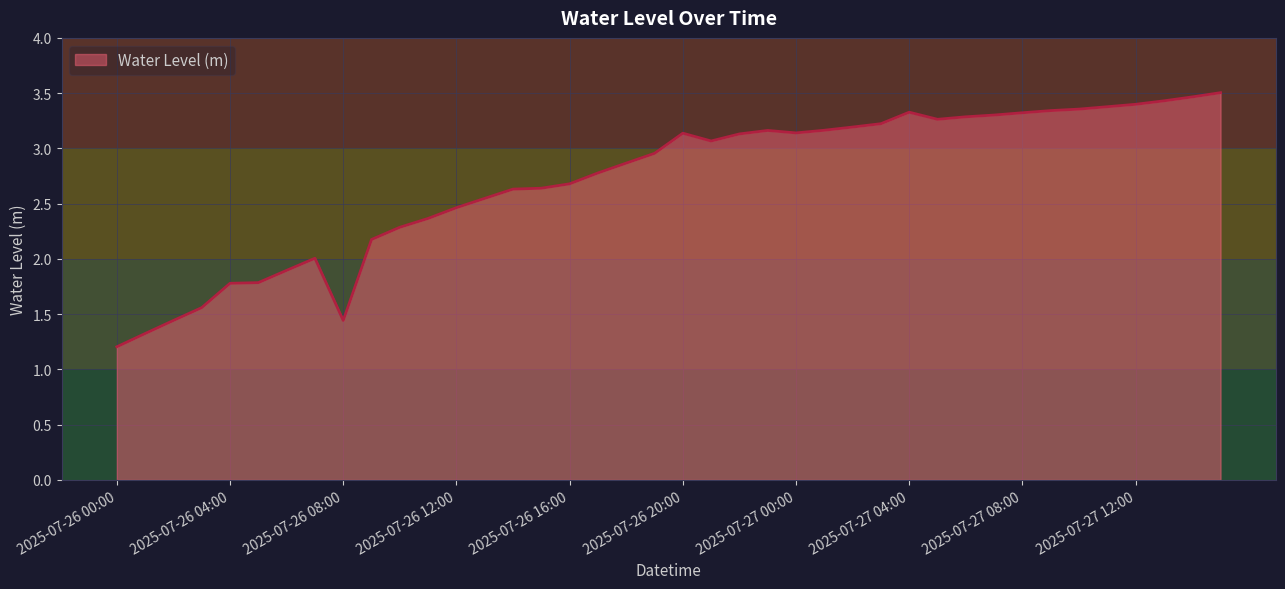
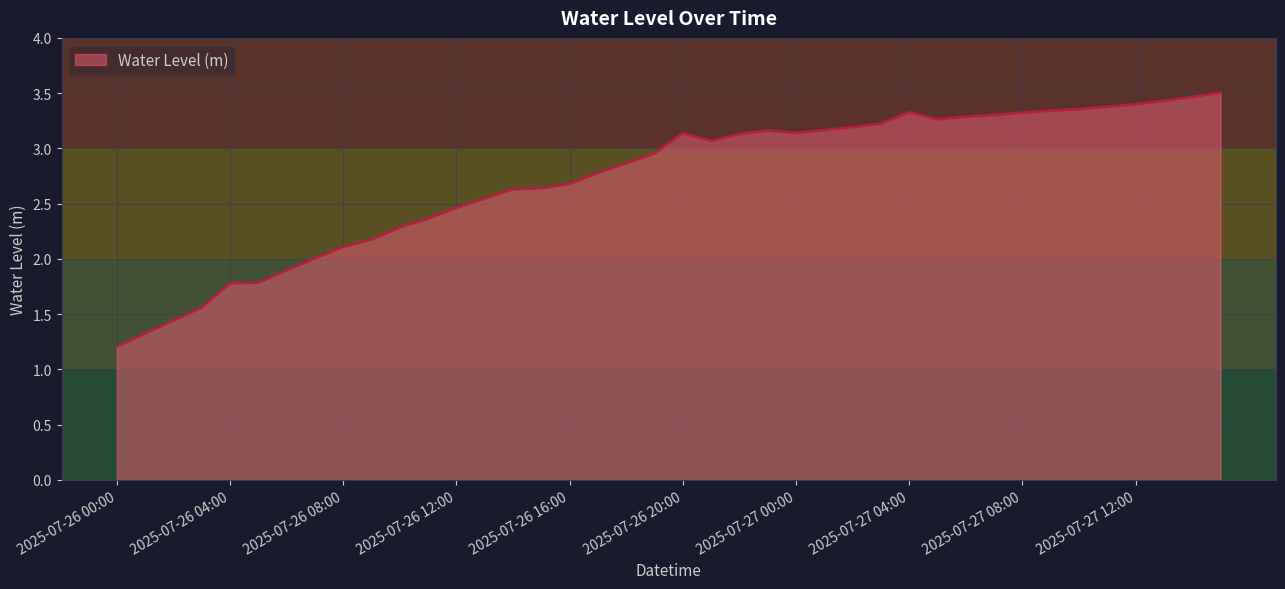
2025-07-26 08:00: 1.44 -> 2.11
